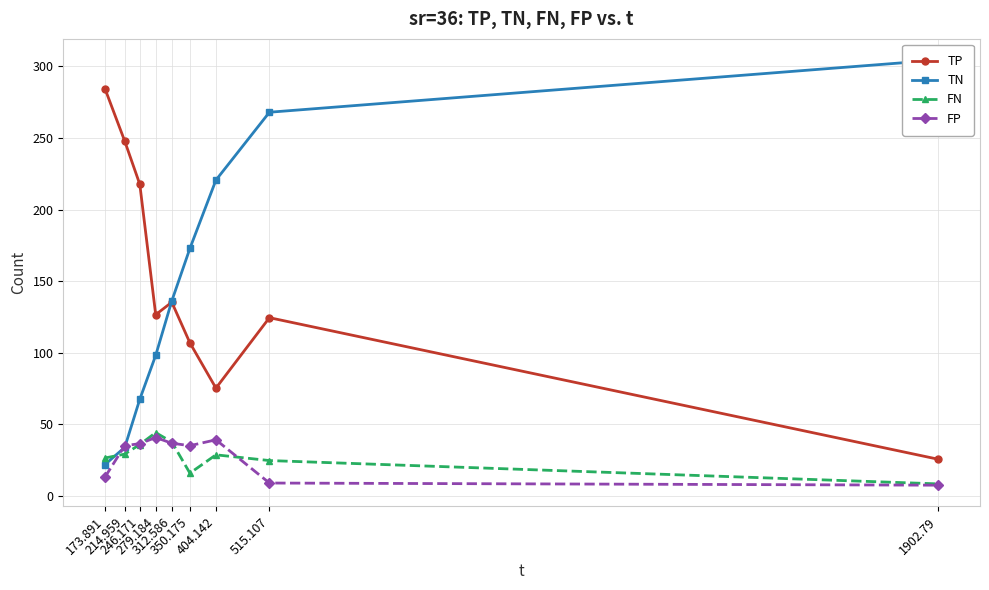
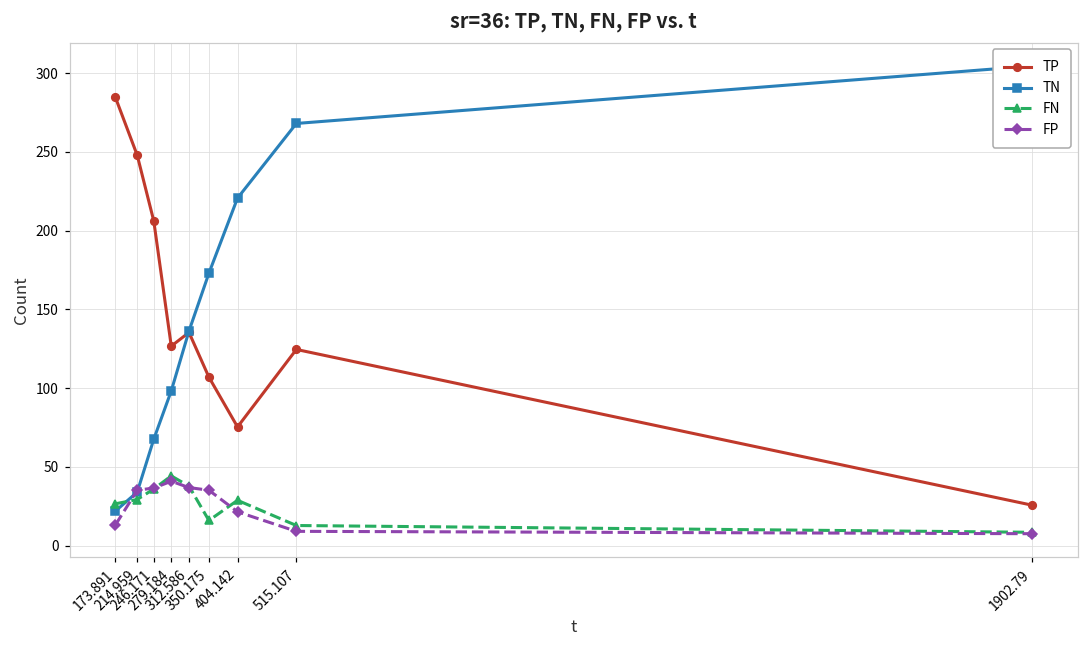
TP, 246.171: 218 -> 206
FP, 404.142: 39 -> 21
FN, 515.107: 25 -> 13
